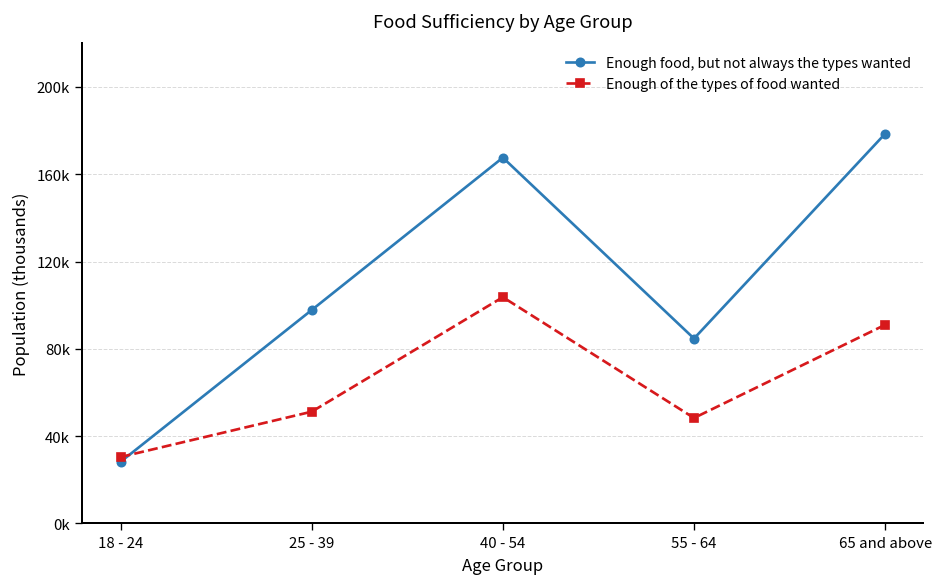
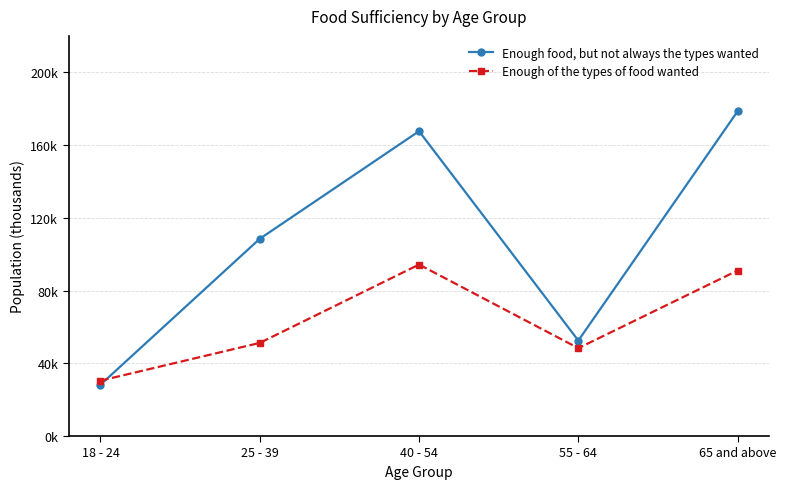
Enough food, but not always the types wanted, 25 - 39: 98000 -> 108000
Enough of the types of food wanted, 40 - 54: 104000 -> 94000
Enough food, but not always the types wanted, 55 - 64: 85000 -> 52000
